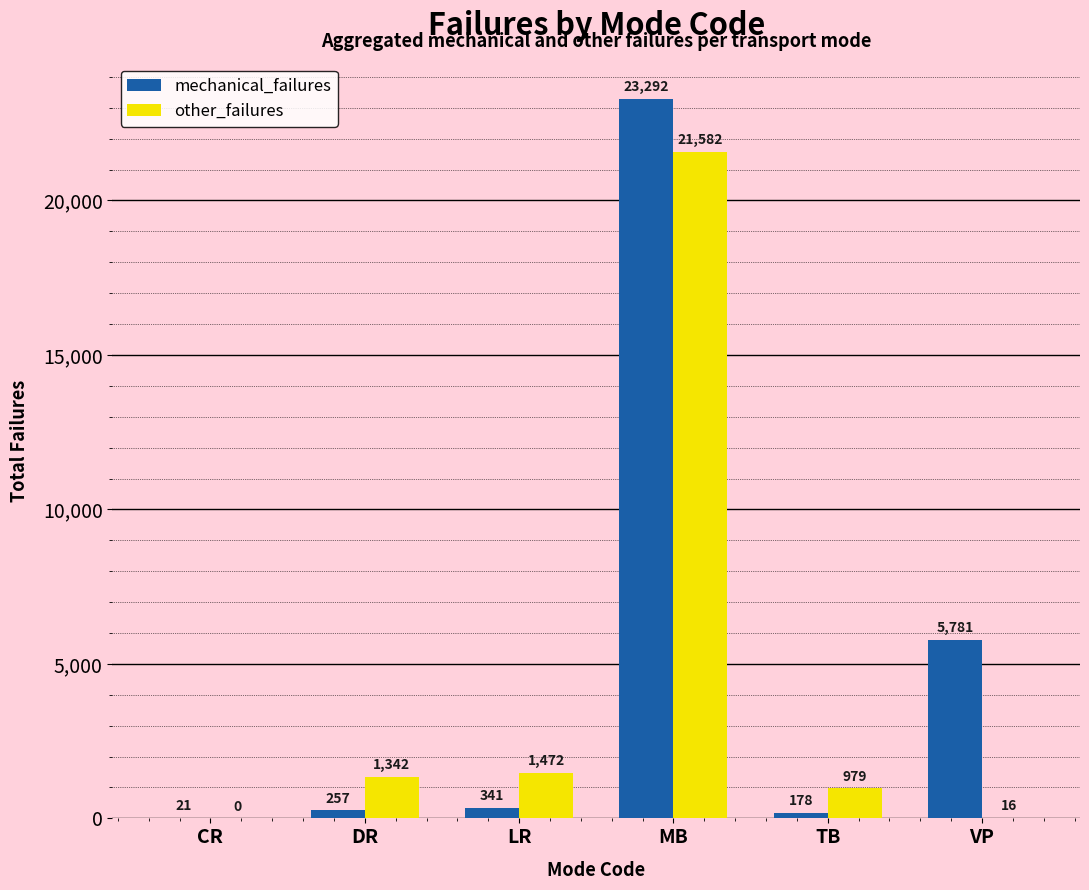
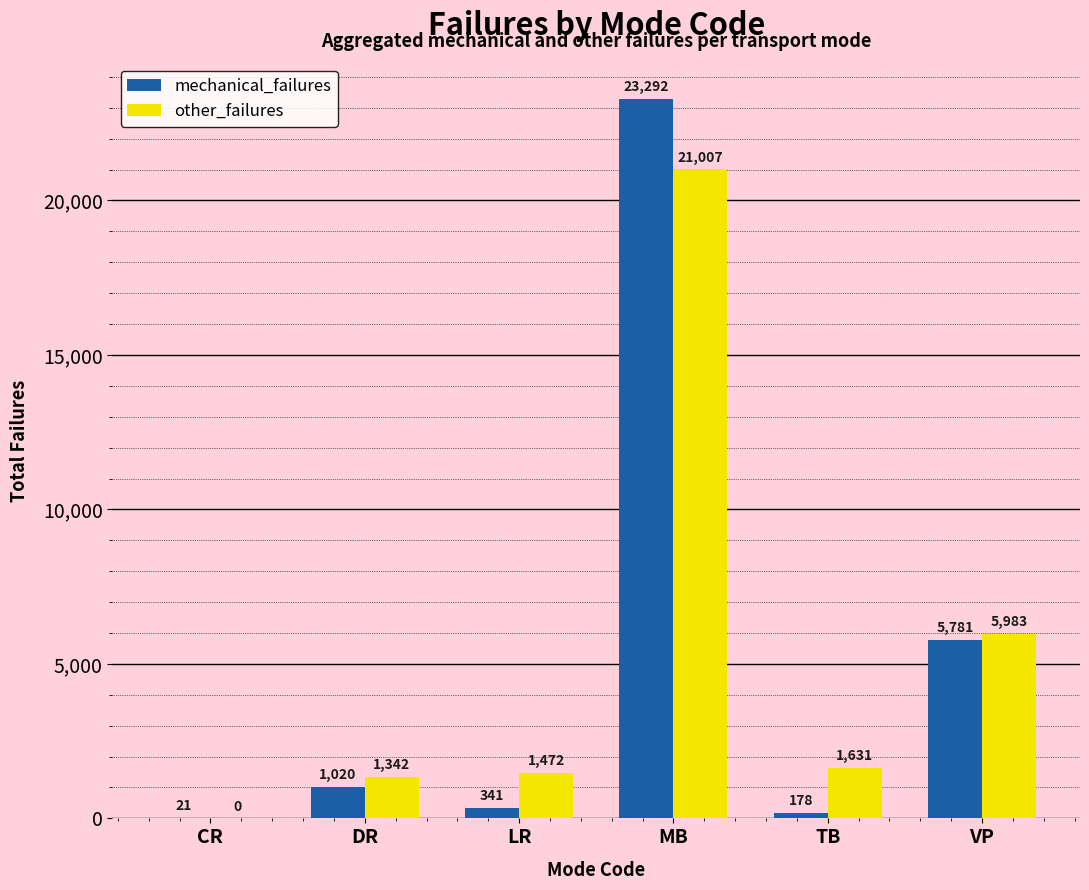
mechanical_failures, DR: 257 -> 1,020
other_failures, MB: 21,582 -> 21,007
other_failures, TB: 979 -> 1,631
other_failures, VP: 16 -> 5,983
